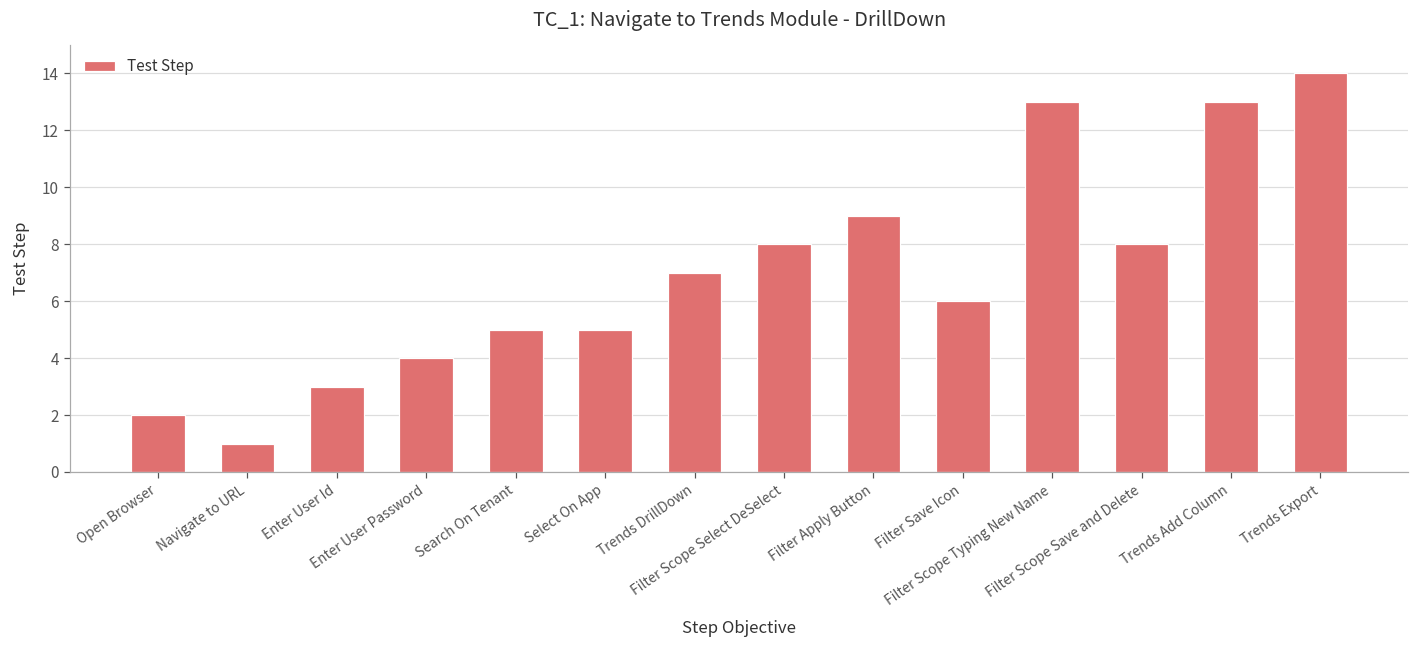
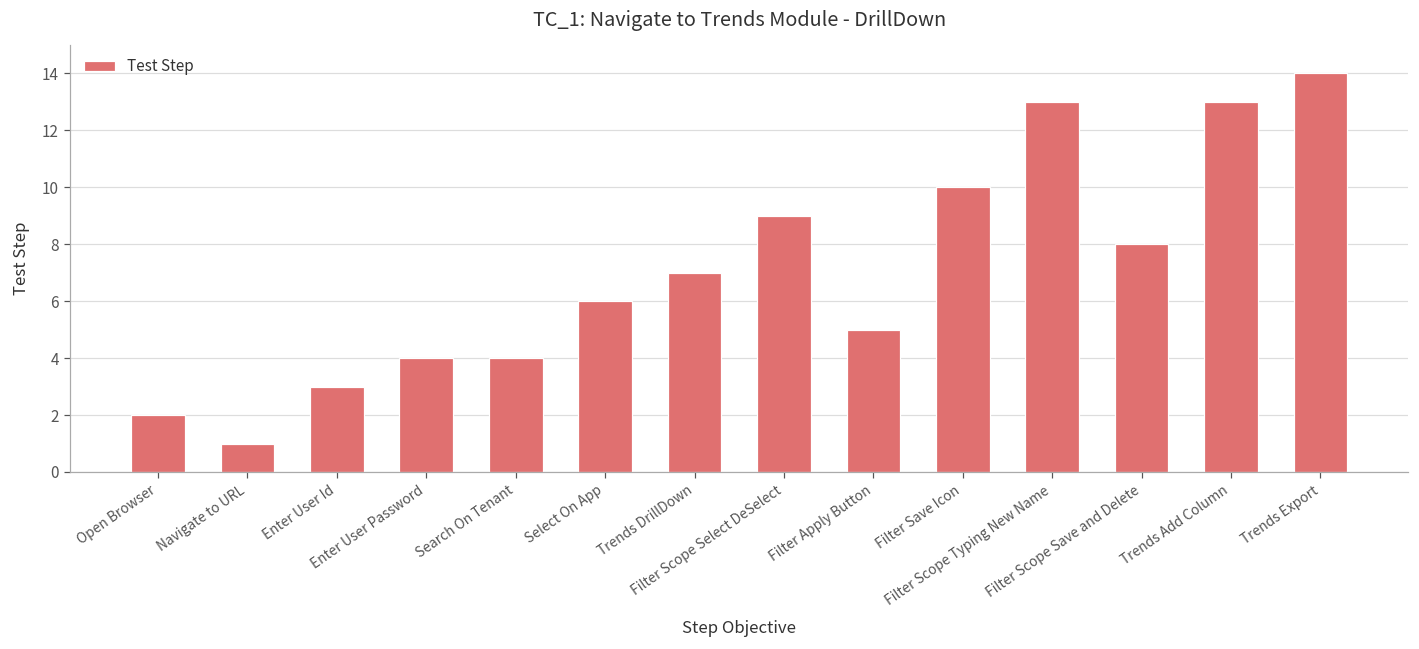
Search On Tenant: 5 -> 4
Select On App: 5 -> 6
Filter Scope Select DeSelect: 8 -> 9
Filter Apply Button: 9 -> 5
Filter Save Icon: 6 -> 10
